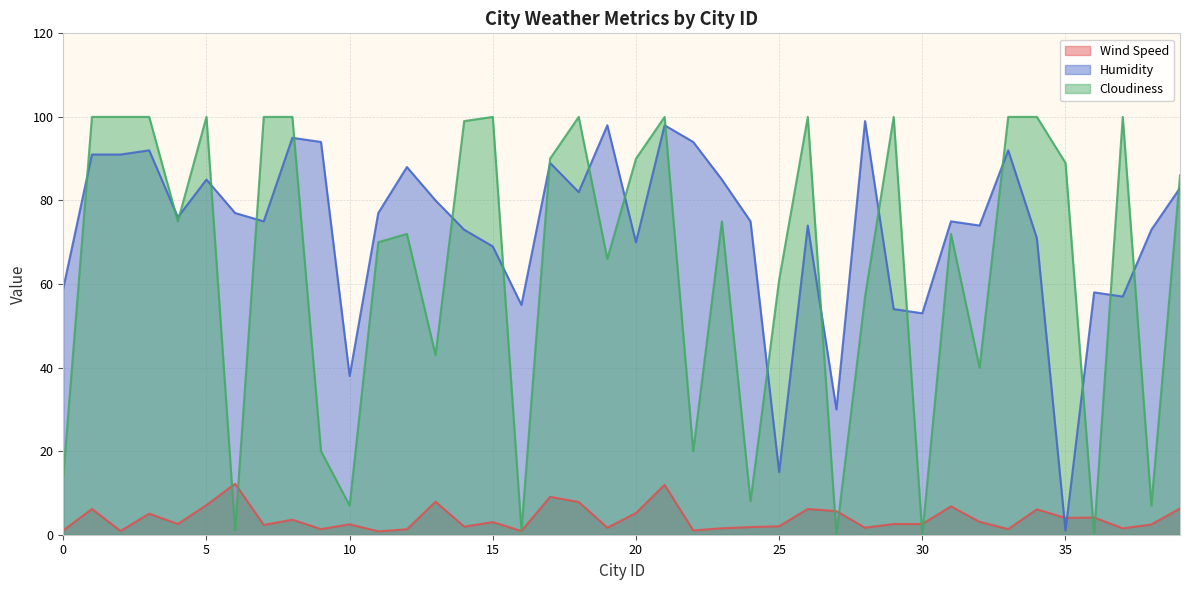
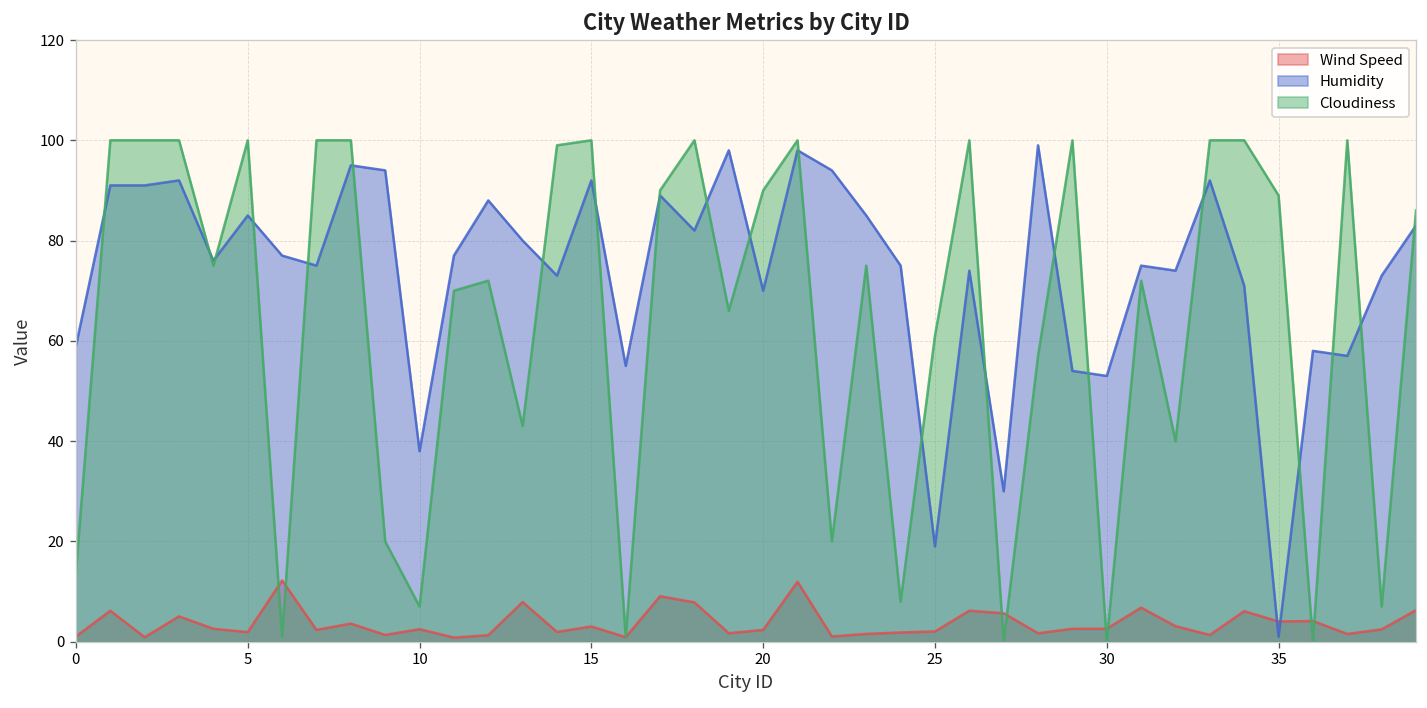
Wind Speed, 5: 7 -> 2
Humidity, 15: 69 -> 92
Wind Speed, 20: 5 -> 2
Humidity, 25: 15 -> 19
